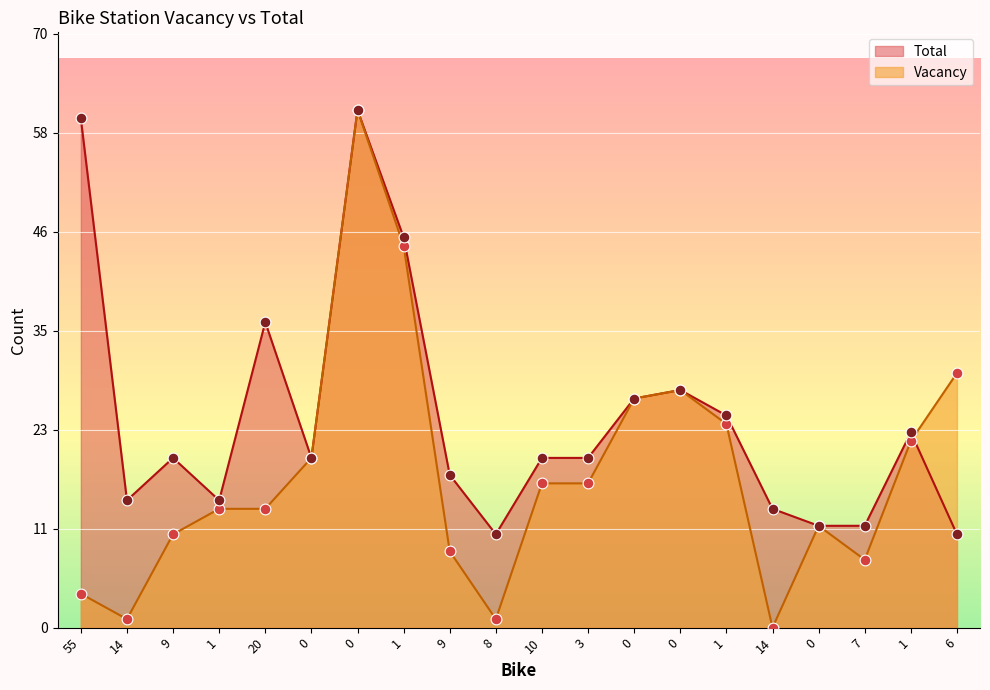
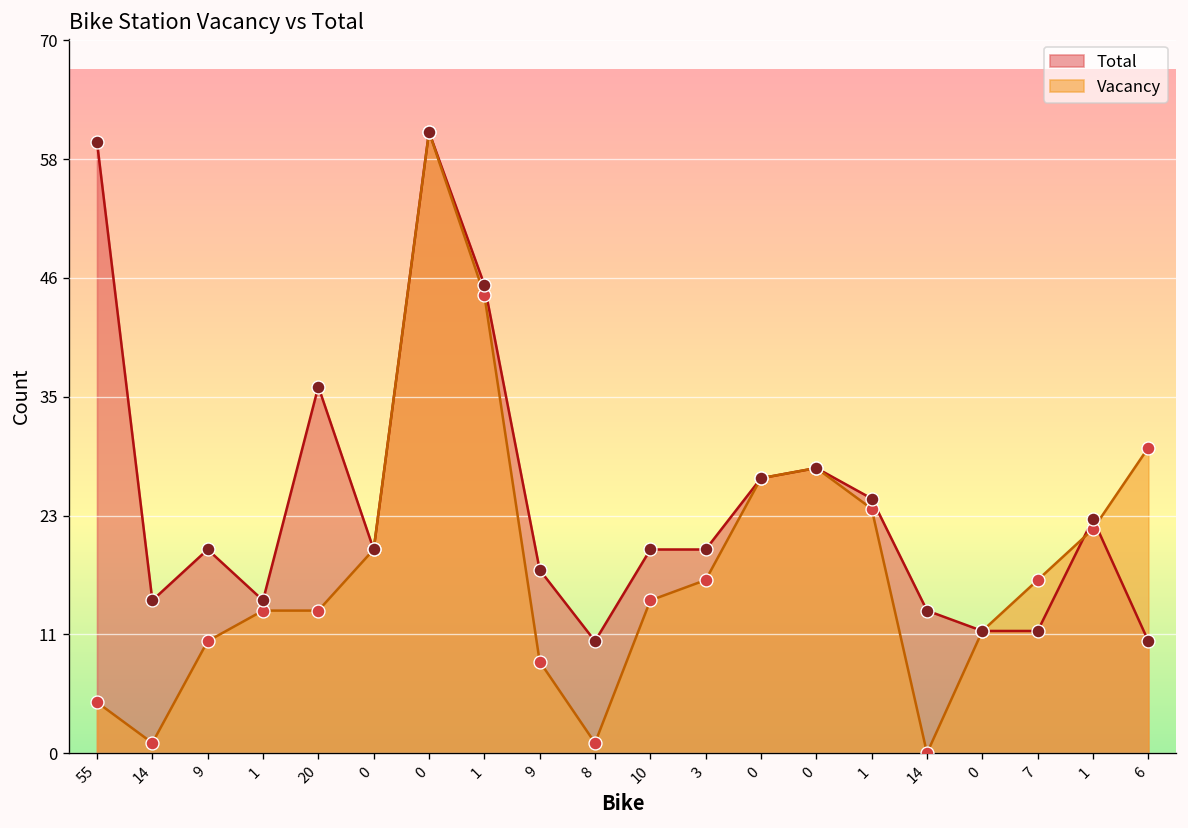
Vacancy, 55: 4 -> 5
Vacancy, 10: 17 -> 15
Vacancy, 7: 8 -> 17
